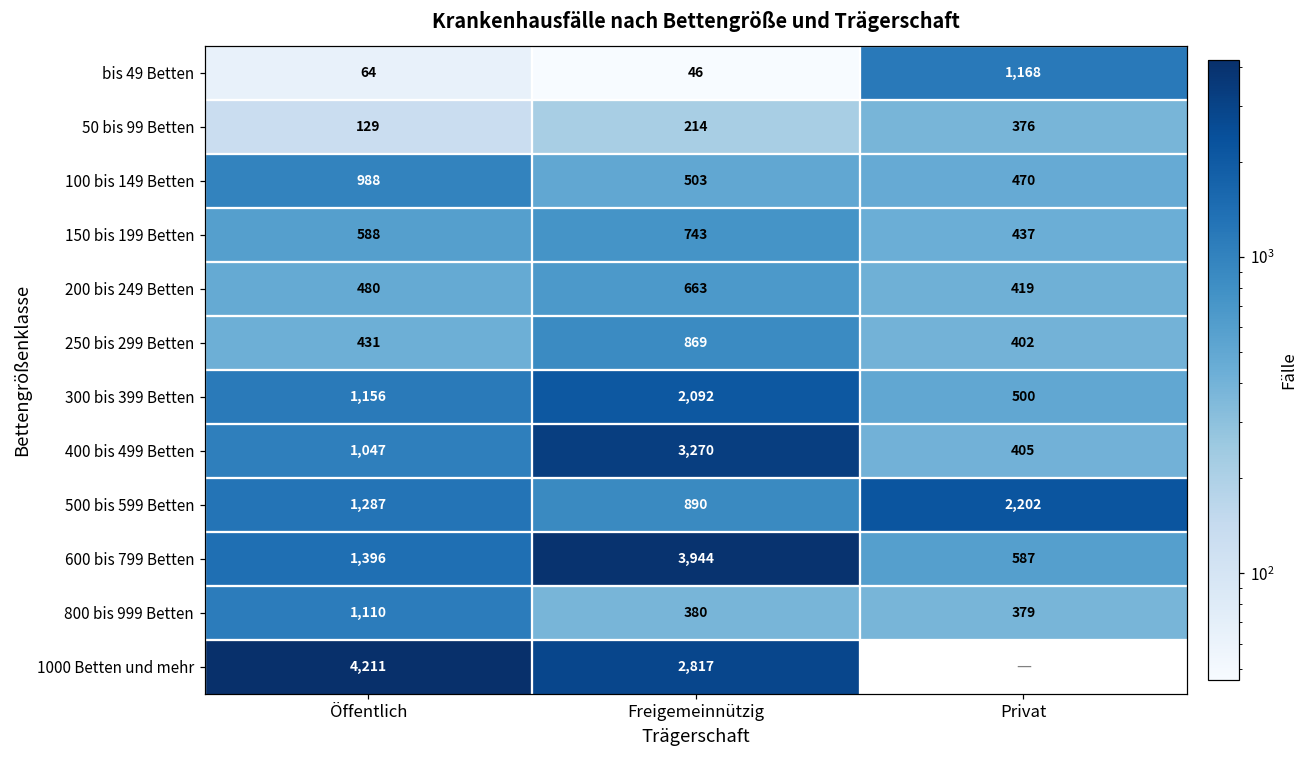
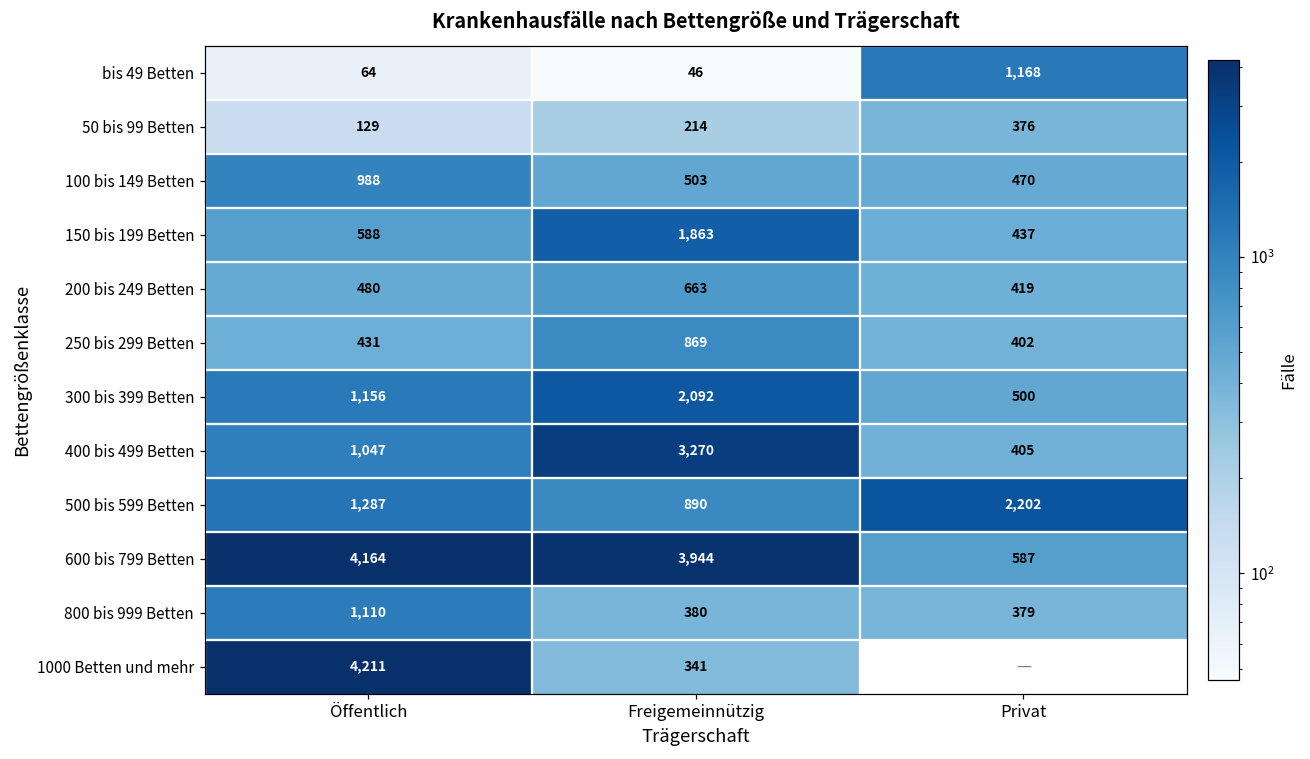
150 bis 199 Betten, Freigemeinnützig: 743 -> 1,863
600 bis 799 Betten, Öffentlich: 1,396 -> 4,164
1000 Betten und mehr, Freigemeinnützig: 2,817 -> 341
